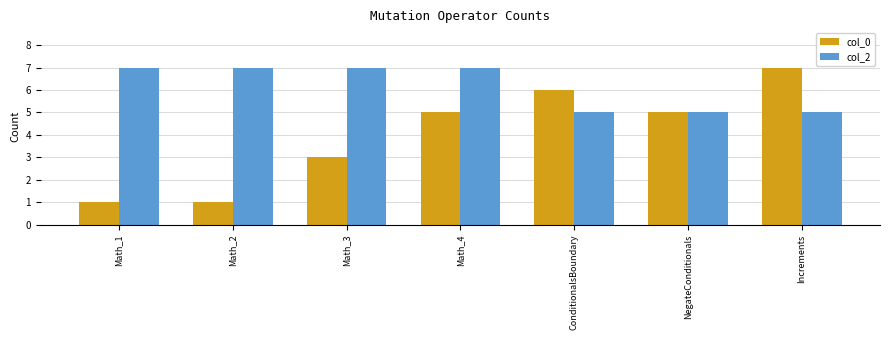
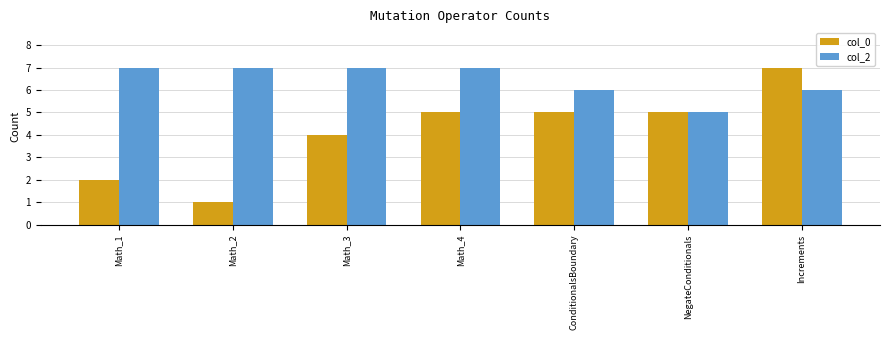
col_0, Math_1: 1 -> 2
col_0, Math_3: 3 -> 4
col_0, ConditionalsBoundary: 6 -> 5
col_2, ConditionalsBoundary: 5 -> 6
col_2, Increments: 5 -> 6
